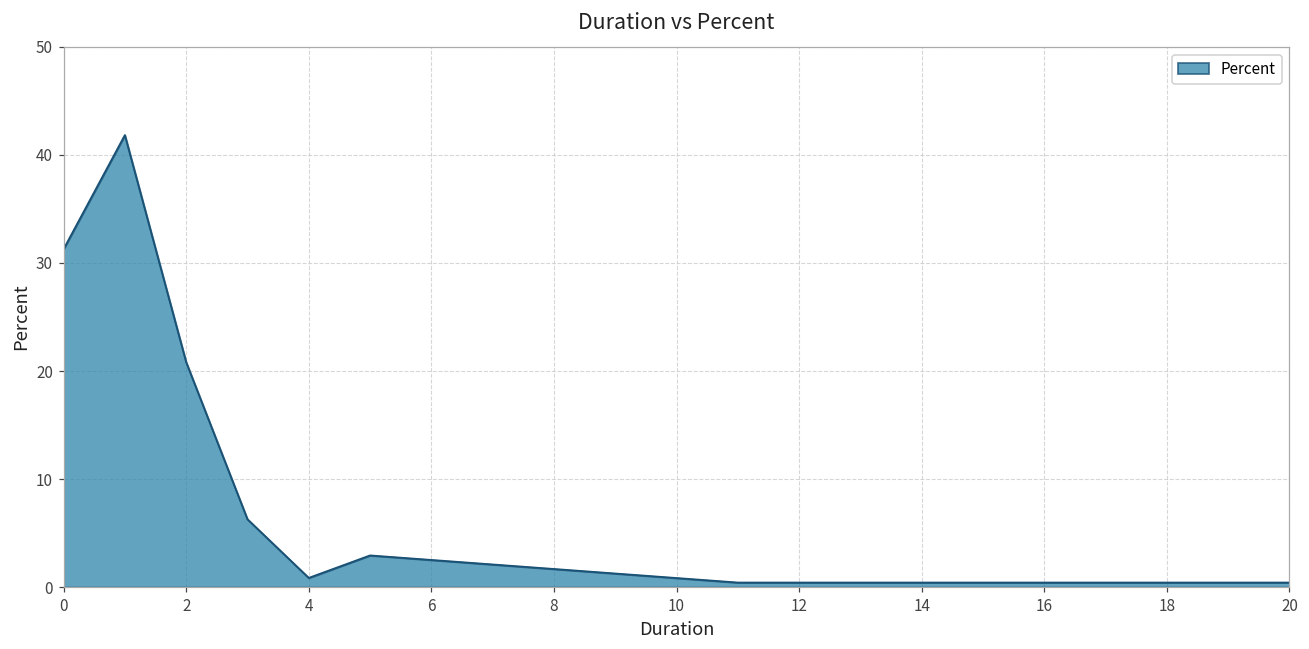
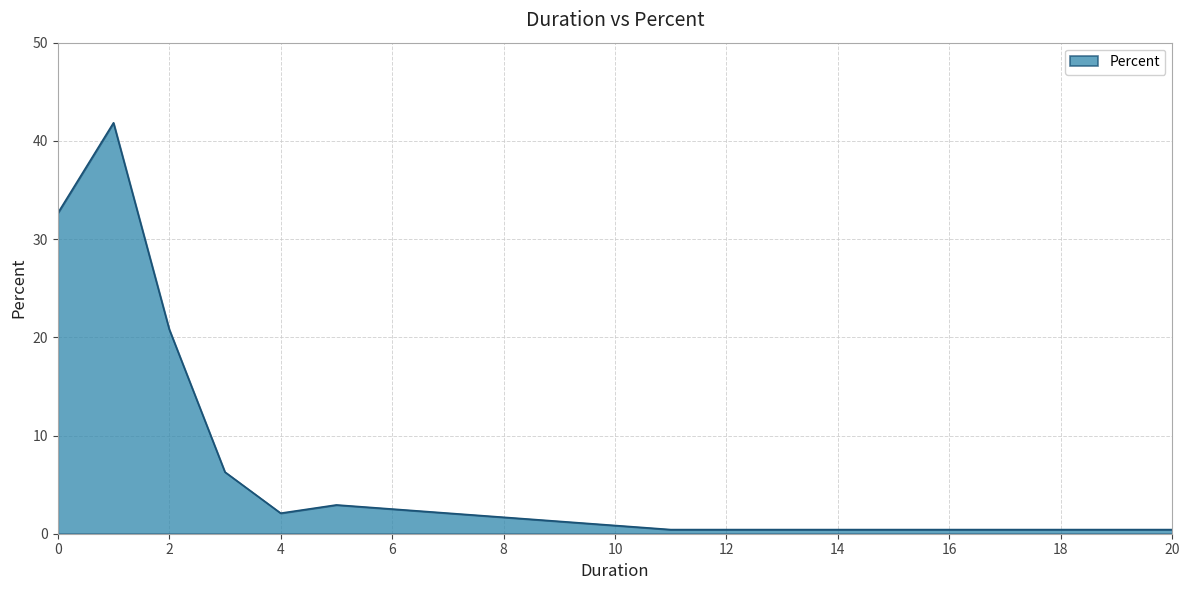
0: 31 -> 33
4: 1 -> 2
